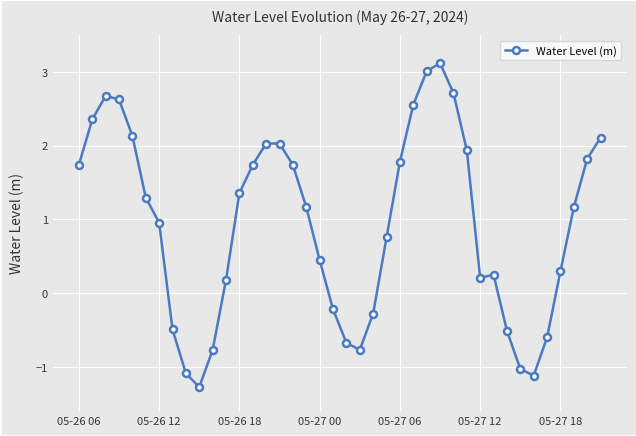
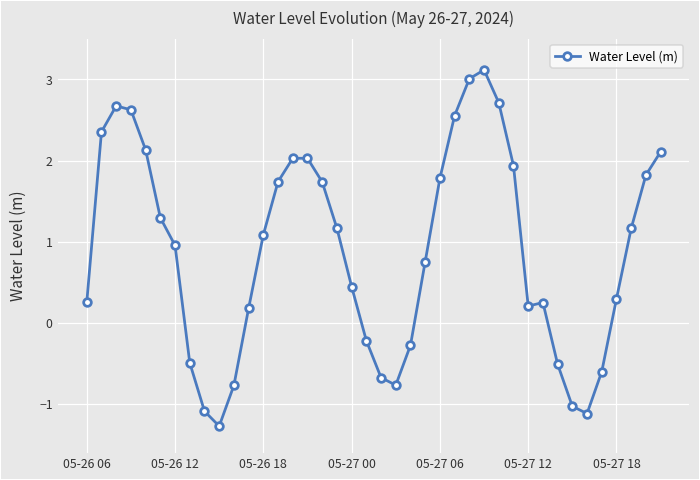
05-26 06: 1.7 -> 0.3
05-26 18: 1.4 -> 1.1
